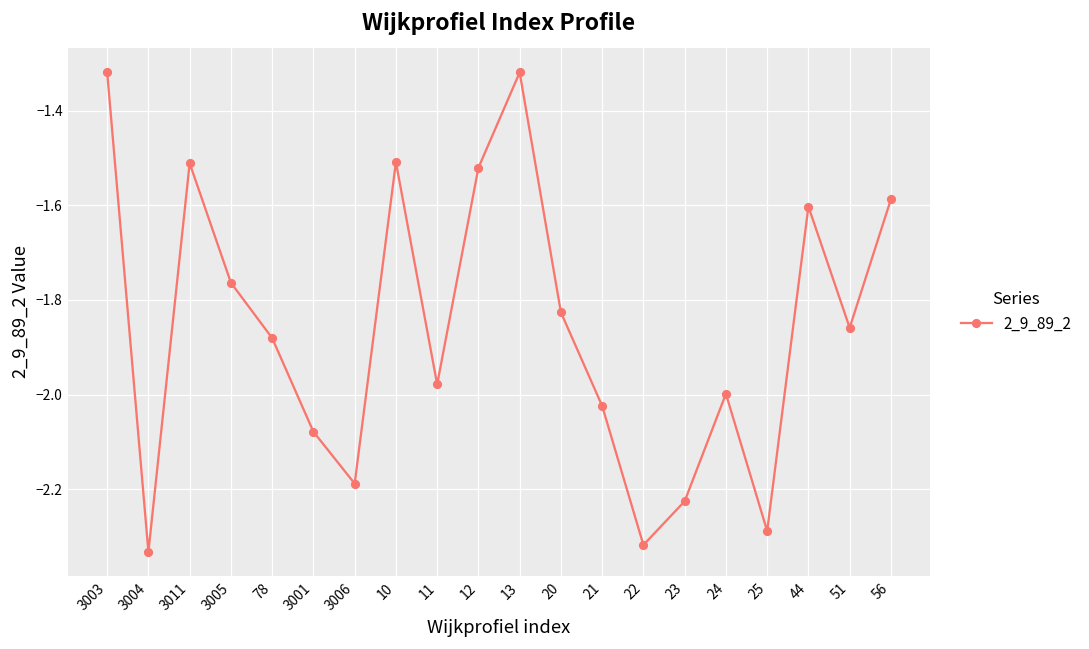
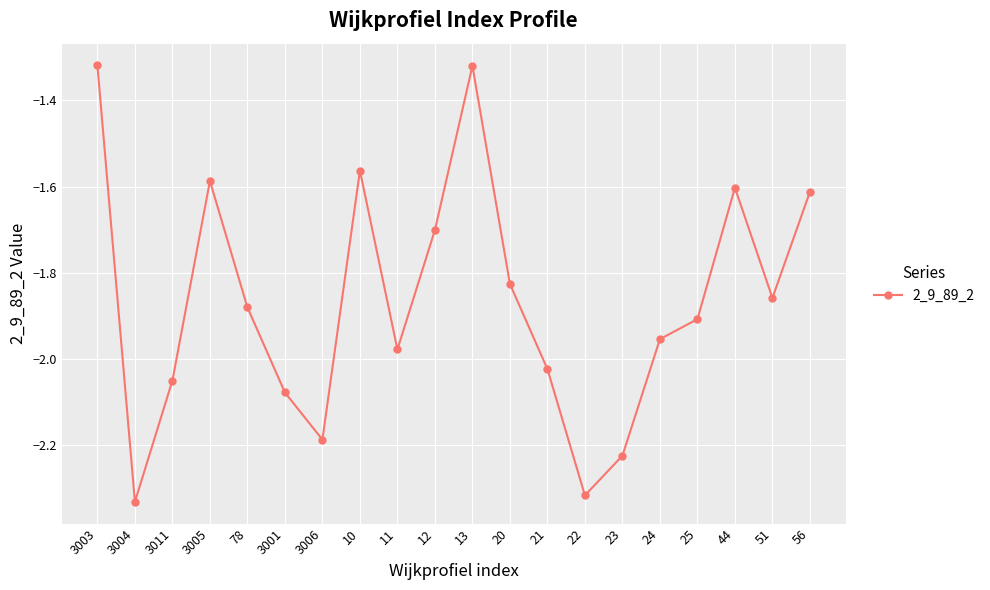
3011: -1.51 -> -2.05
3005: -1.76 -> -1.59
10: -1.51 -> -1.56
12: -1.52 -> -1.70
24: -2.00 -> -1.95
25: -2.29 -> -1.91
56: -1.59 -> -1.61
